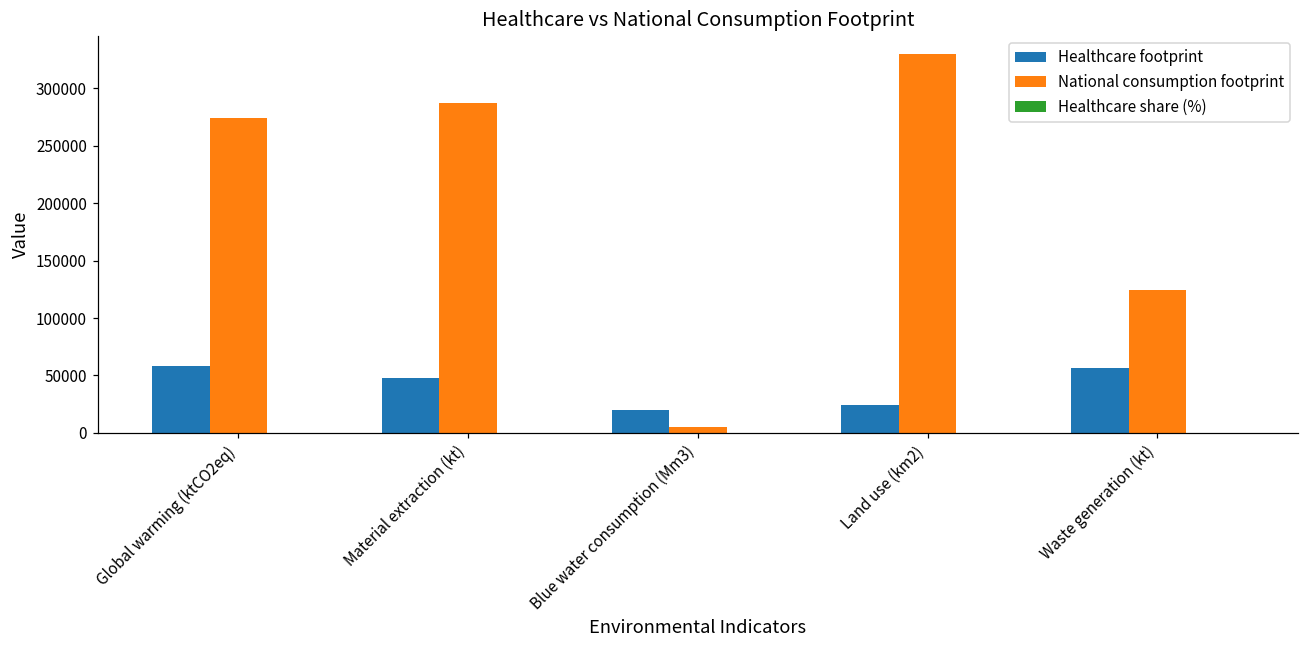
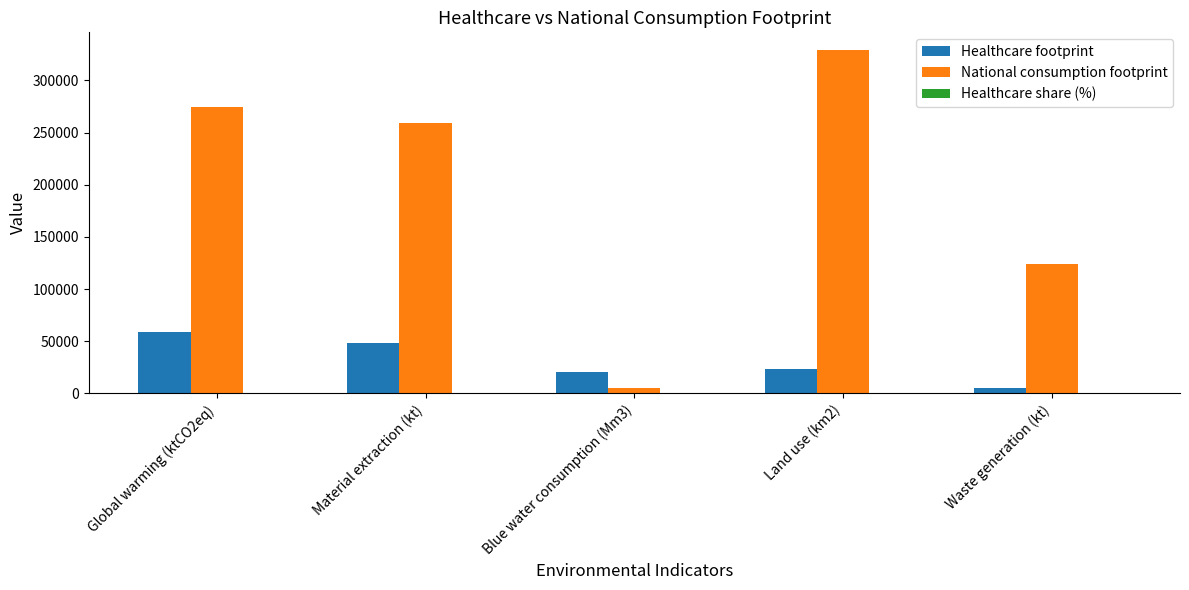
National consumption footprint, Material extraction (kt): 288000 -> 259000
Healthcare footprint, Waste generation (kt): 57000 -> 5000
